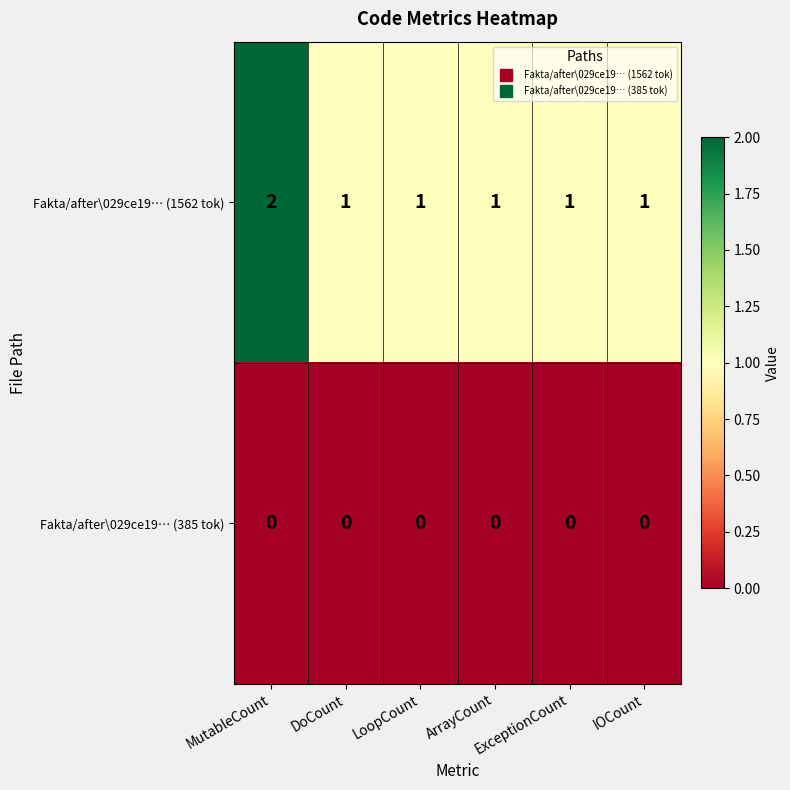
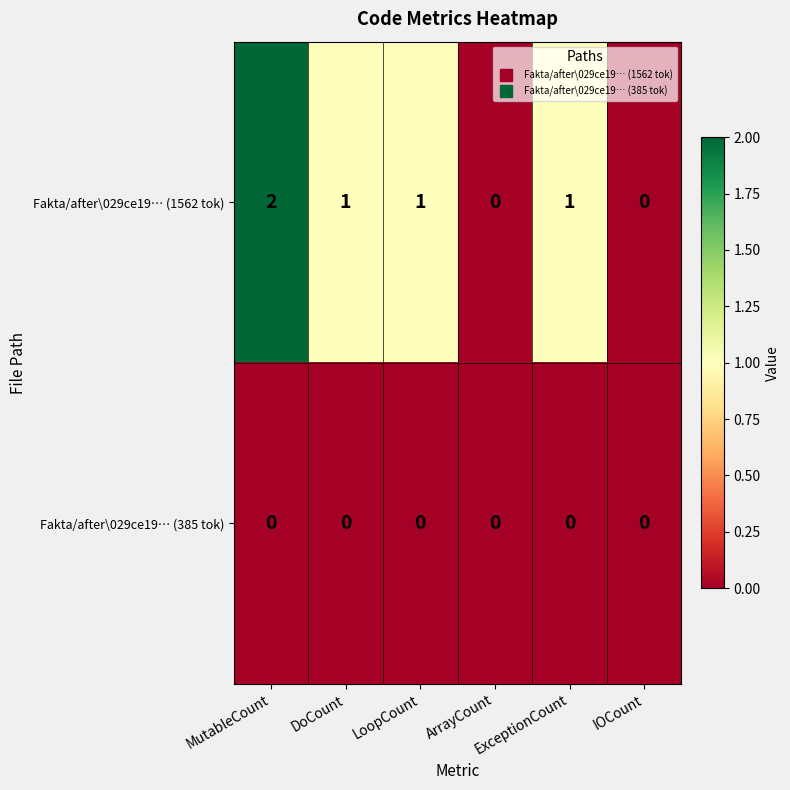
Fakta/after\029ce19… (1562 tok), ArrayCount: 1 -> 0
Fakta/after\029ce19… (1562 tok), IOCount: 1 -> 0
